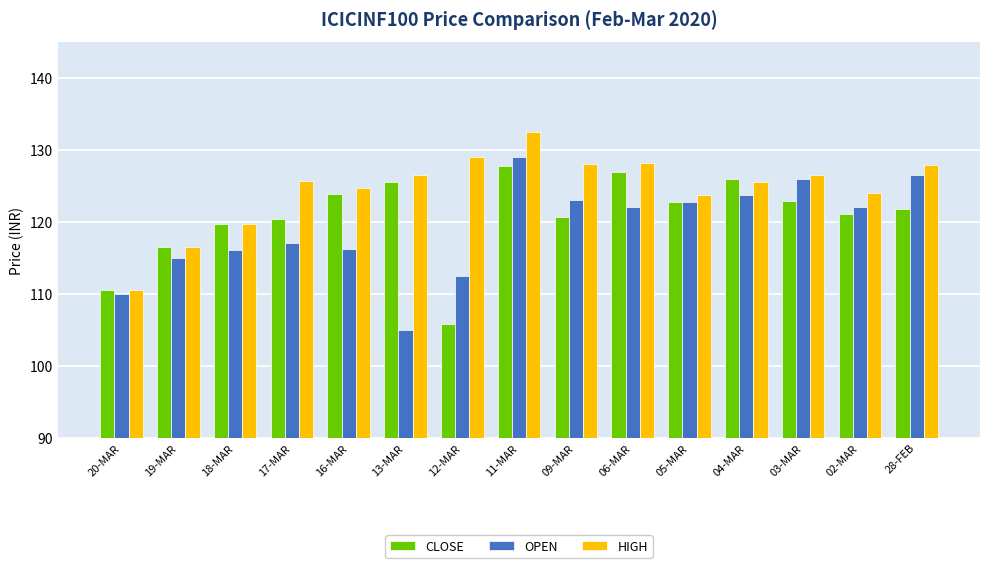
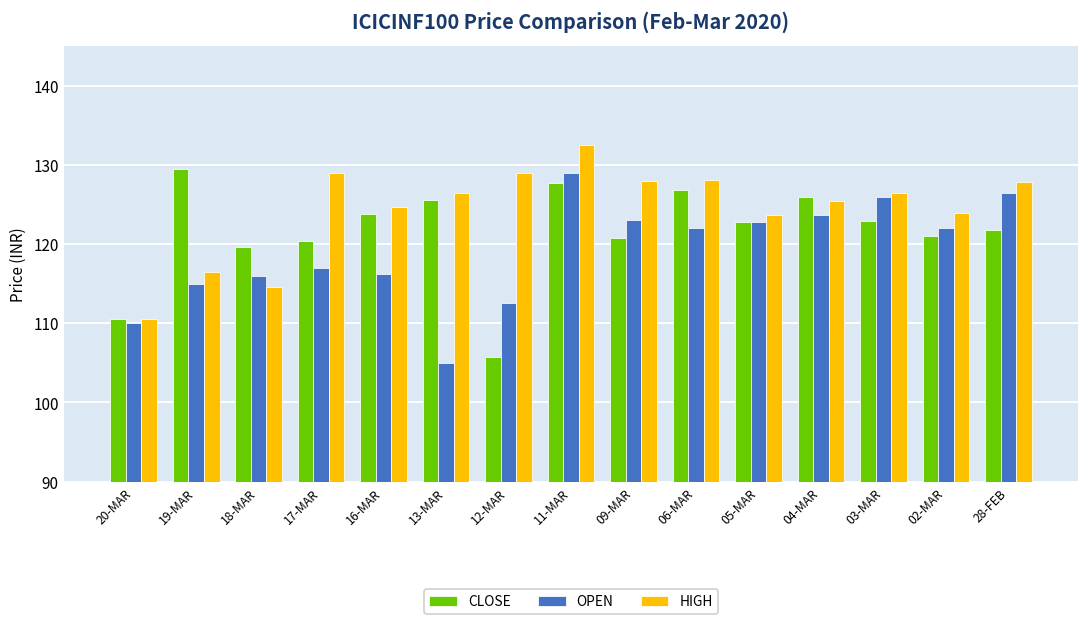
CLOSE, 19-MAR: 117 -> 130
HIGH, 18-MAR: 120 -> 115
HIGH, 17-MAR: 126 -> 129
